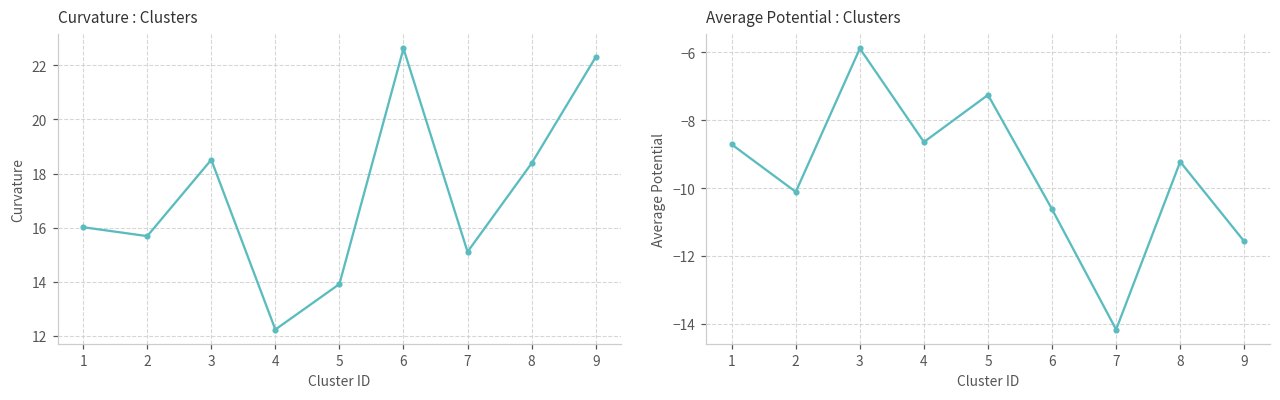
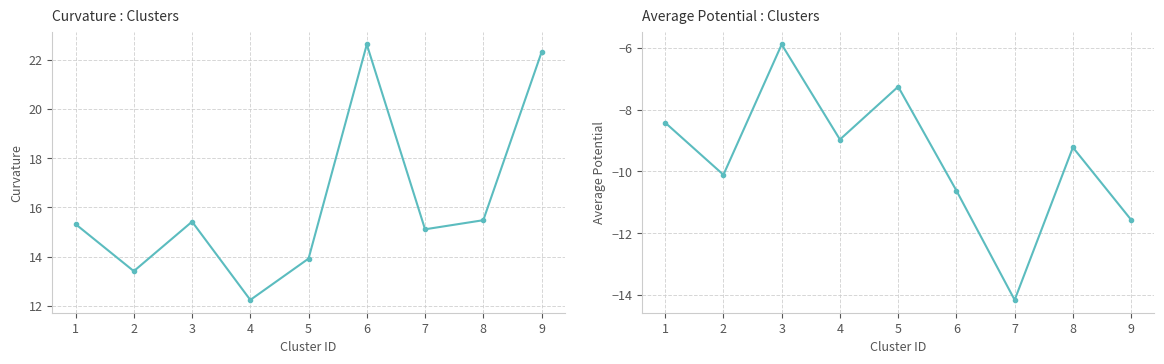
Curvature : Clusters, 1: 16.0 -> 15.3
Curvature : Clusters, 2: 15.7 -> 13.4
Curvature : Clusters, 3: 18.5 -> 15.4
Curvature : Clusters, 8: 18.4 -> 15.5
Average Potential : Clusters, 1: -8.7 -> -8.4
Average Potential : Clusters, 4: -8.6 -> -9.0
